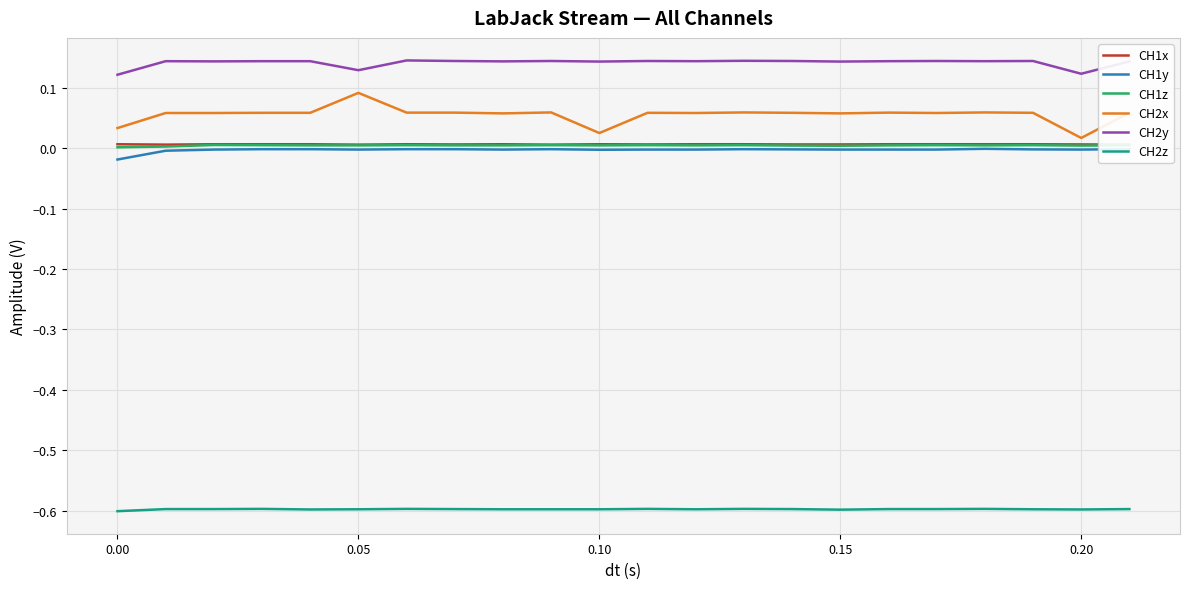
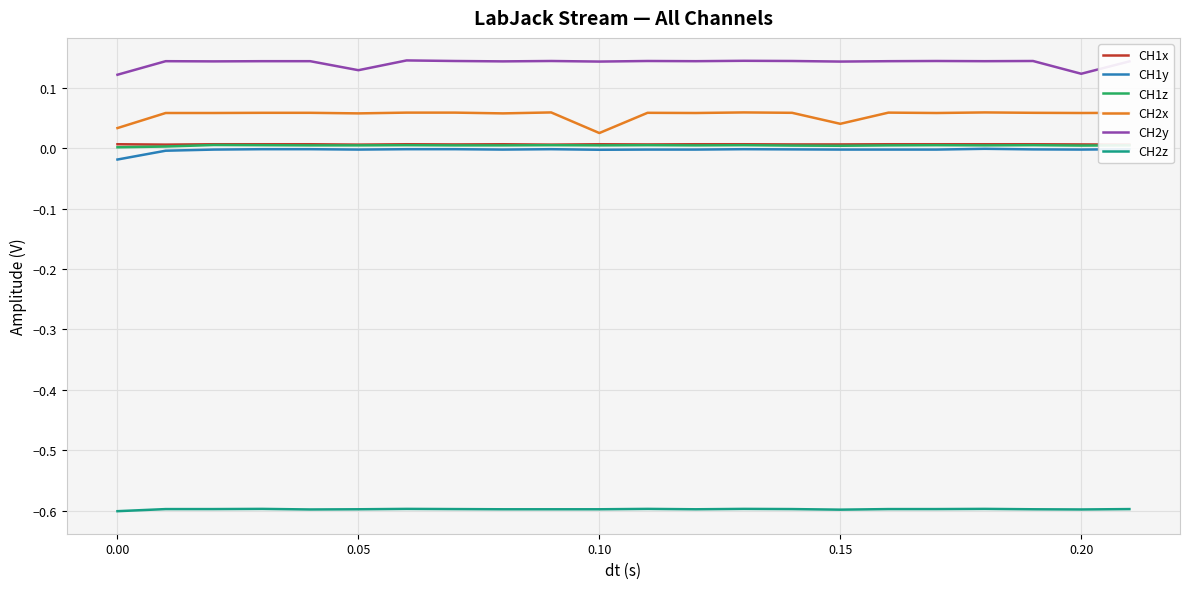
CH2x, 0.05: 0.09 -> 0.06
CH2x, 0.15: 0.06 -> 0.04
CH2x, 0.20: 0.02 -> 0.06
